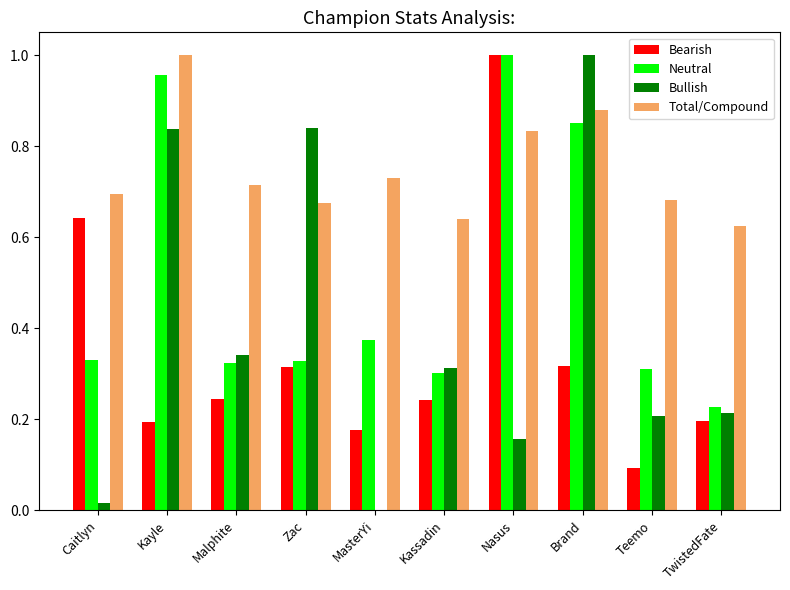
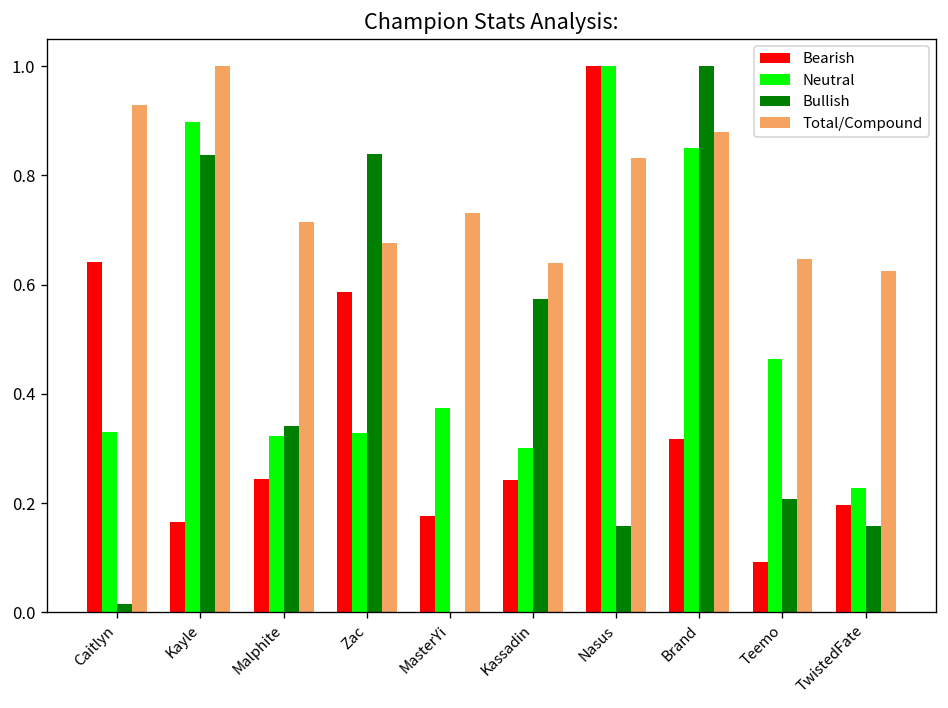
Total/Compound, Caitlyn: 0.69 -> 0.93
Bearish, Kayle: 0.19 -> 0.17
Neutral, Kayle: 0.96 -> 0.90
Bearish, Zac: 0.31 -> 0.59
Bullish, Kassadin: 0.31 -> 0.57
Neutral, Teemo: 0.31 -> 0.46
Total/Compound, Teemo: 0.68 -> 0.65
Bullish, TwistedFate: 0.21 -> 0.16
